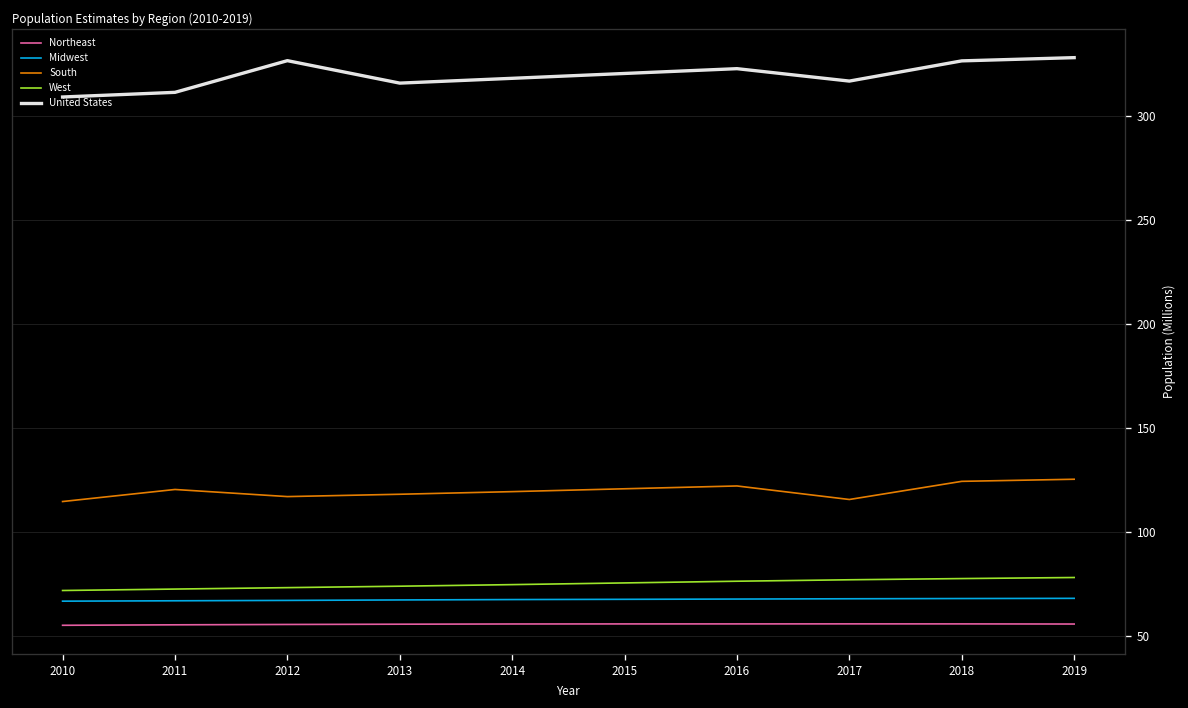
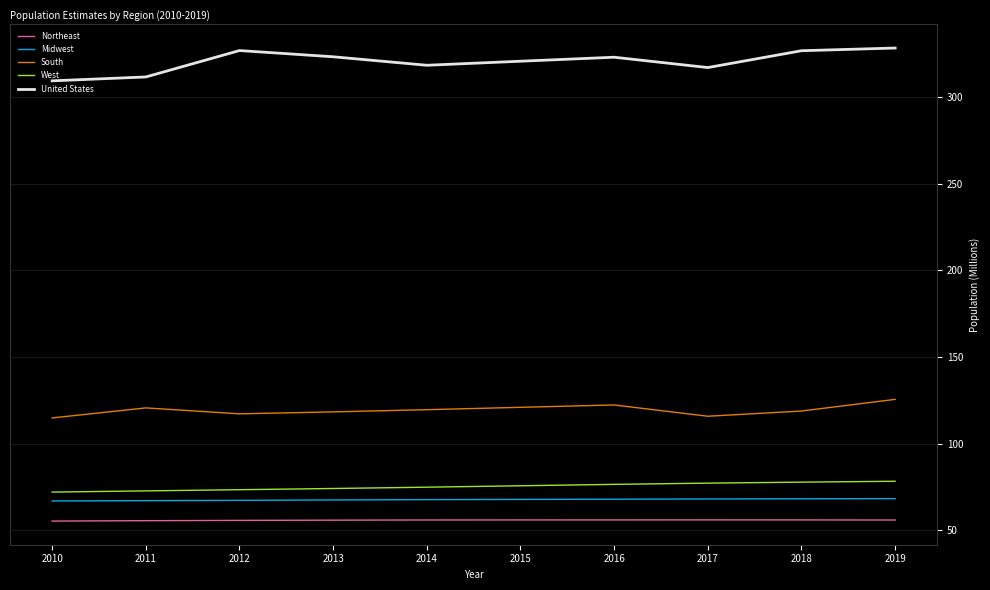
United States, 2013: 316 -> 323
South, 2018: 125 -> 119
